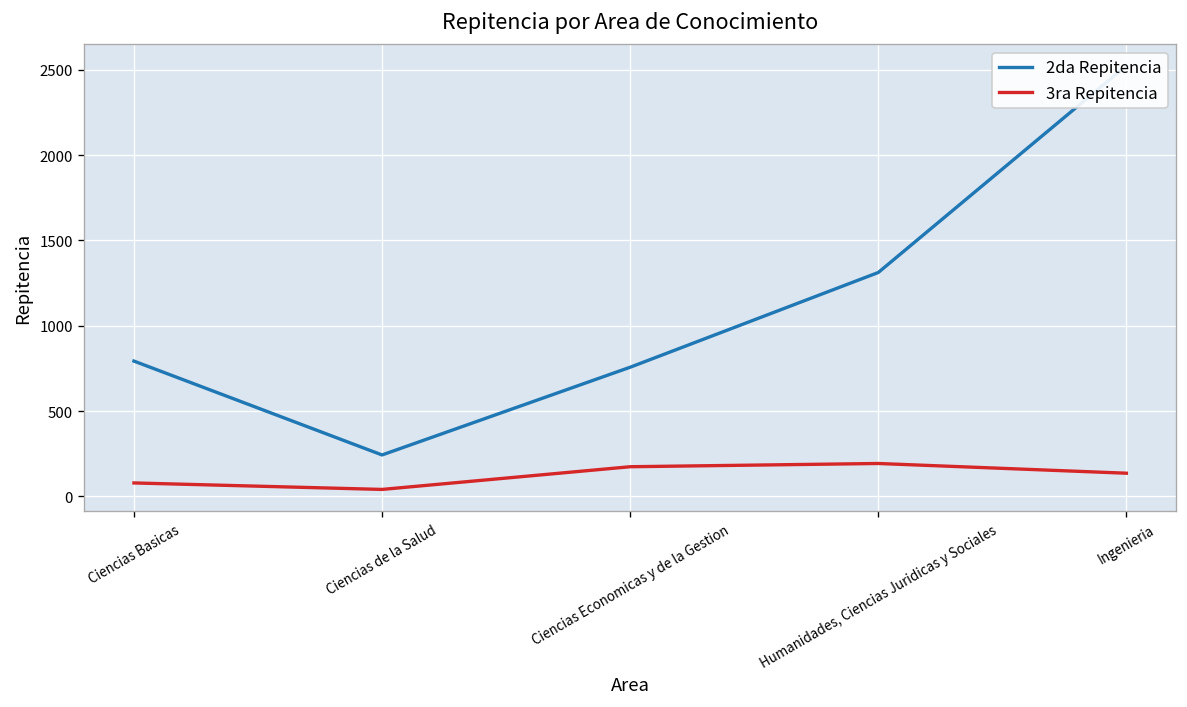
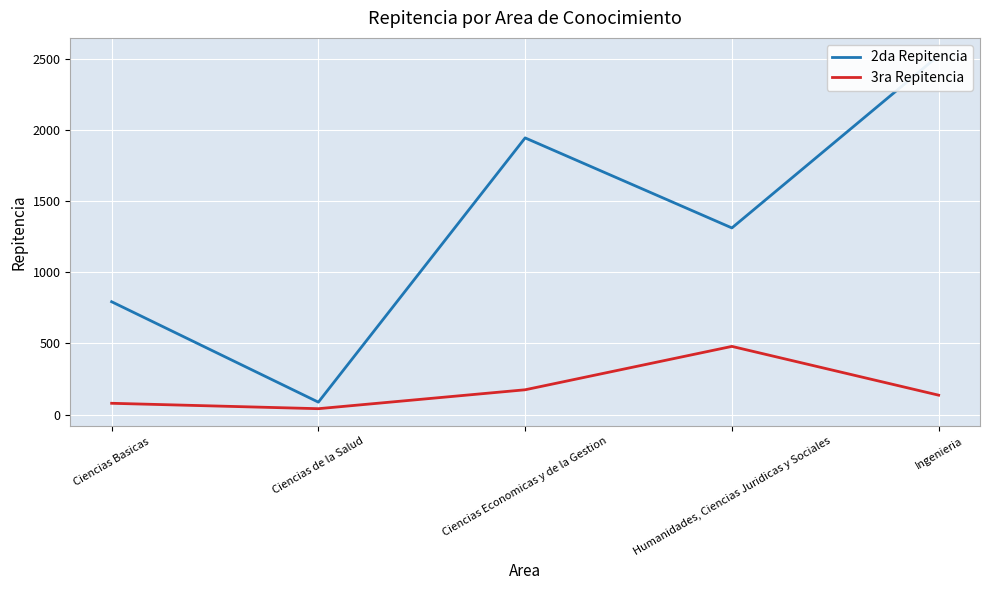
2da Repitencia, Ciencias de la Salud: 240 -> 90
2da Repitencia, Ciencias Economicas y de la Gestion: 760 -> 1950
3ra Repitencia, Humanidades, Ciencias Juridicas y Sociales: 190 -> 480
